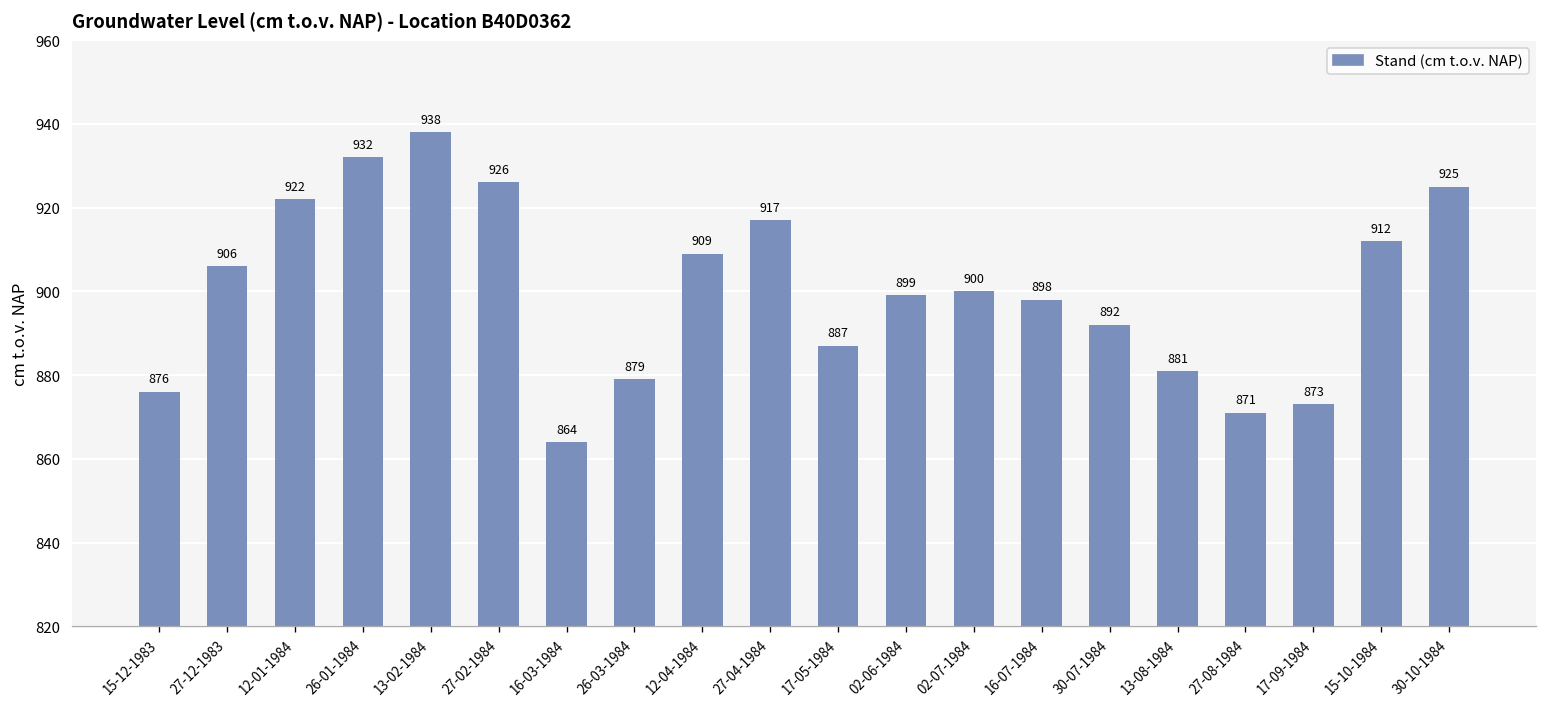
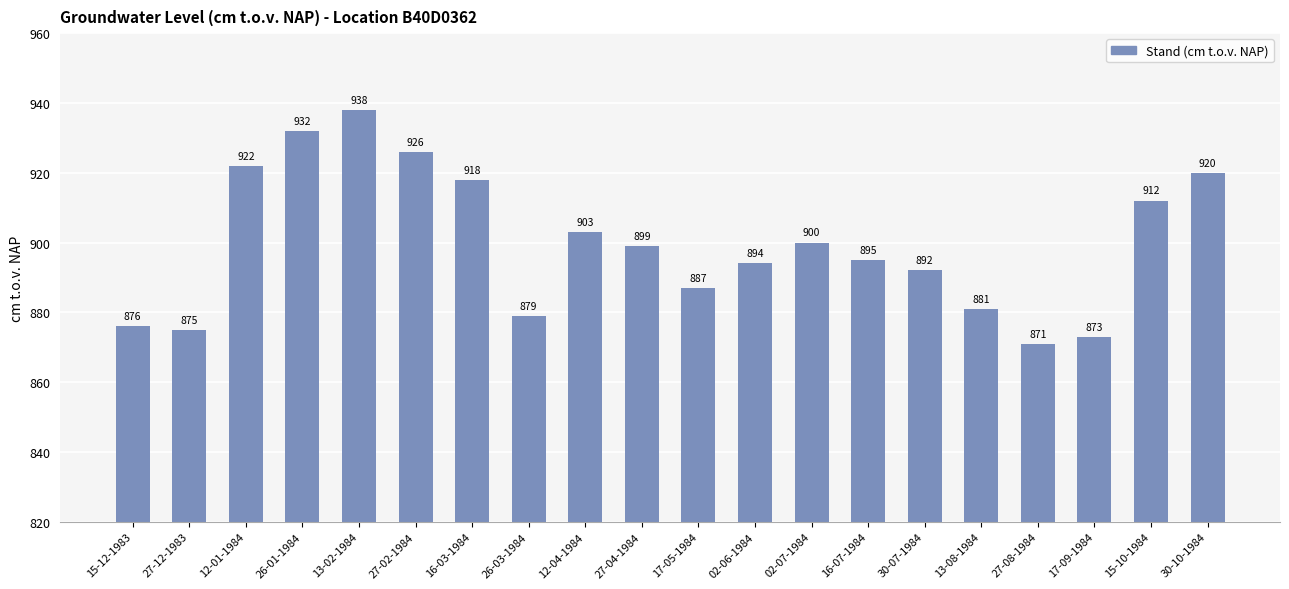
27-12-1983: 906 -> 875
16-03-1984: 864 -> 918
12-04-1984: 909 -> 903
27-04-1984: 917 -> 899
02-06-1984: 899 -> 894
16-07-1984: 898 -> 895
30-10-1984: 925 -> 920
